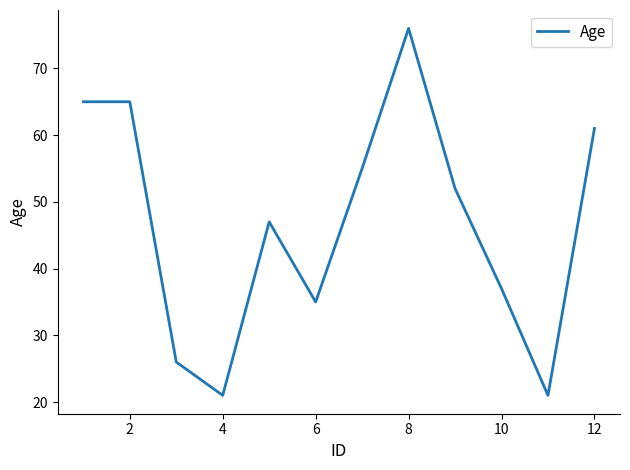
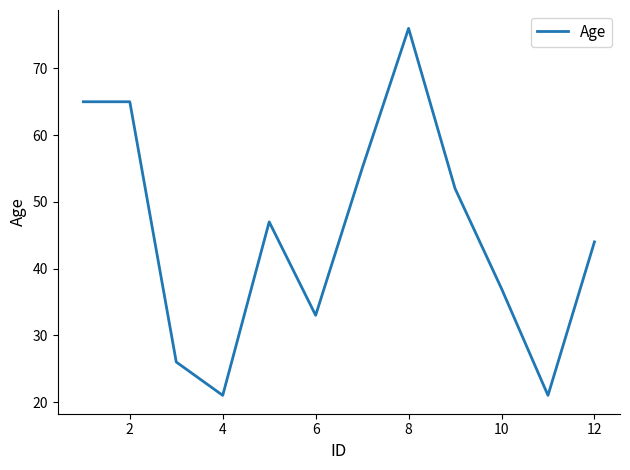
6: 35 -> 33
12: 61 -> 44
